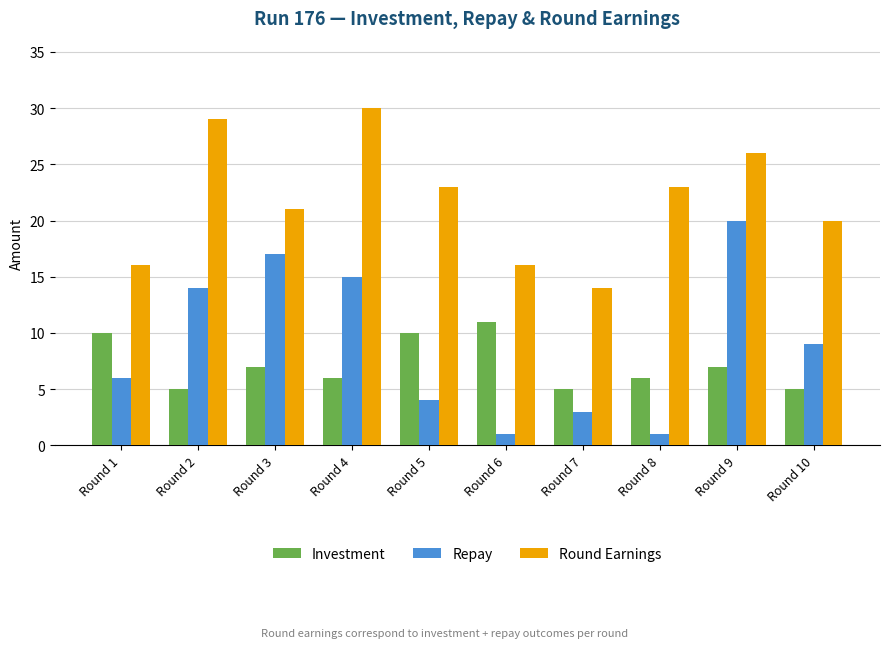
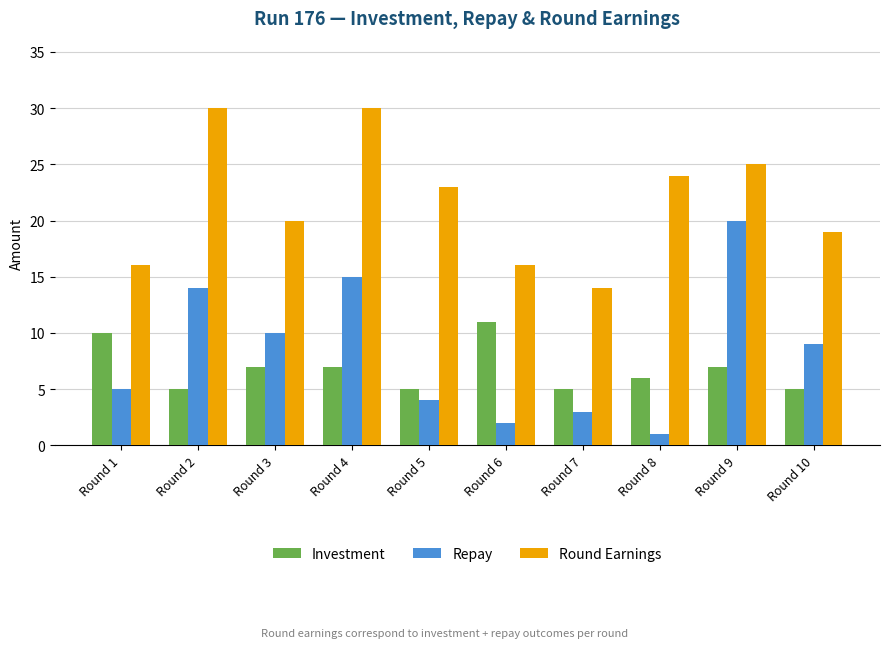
Repay, Round 1: 6 -> 5
Round Earnings, Round 2: 29 -> 30
Repay, Round 3: 17 -> 10
Round Earnings, Round 3: 21 -> 20
Investment, Round 4: 6 -> 7
Investment, Round 5: 10 -> 5
Repay, Round 6: 1 -> 2
Round Earnings, Round 8: 23 -> 24
Round Earnings, Round 9: 26 -> 25
Round Earnings, Round 10: 20 -> 19
